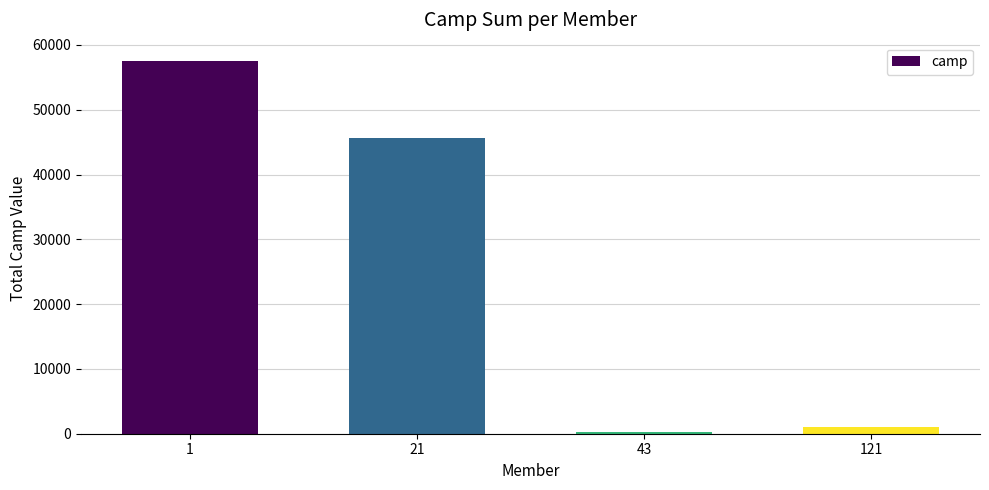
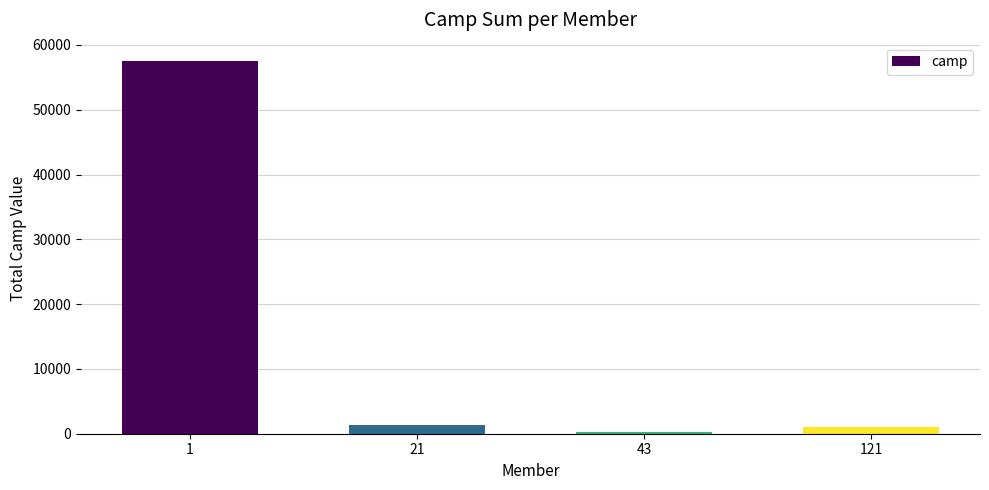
21: 46000 -> 1000
